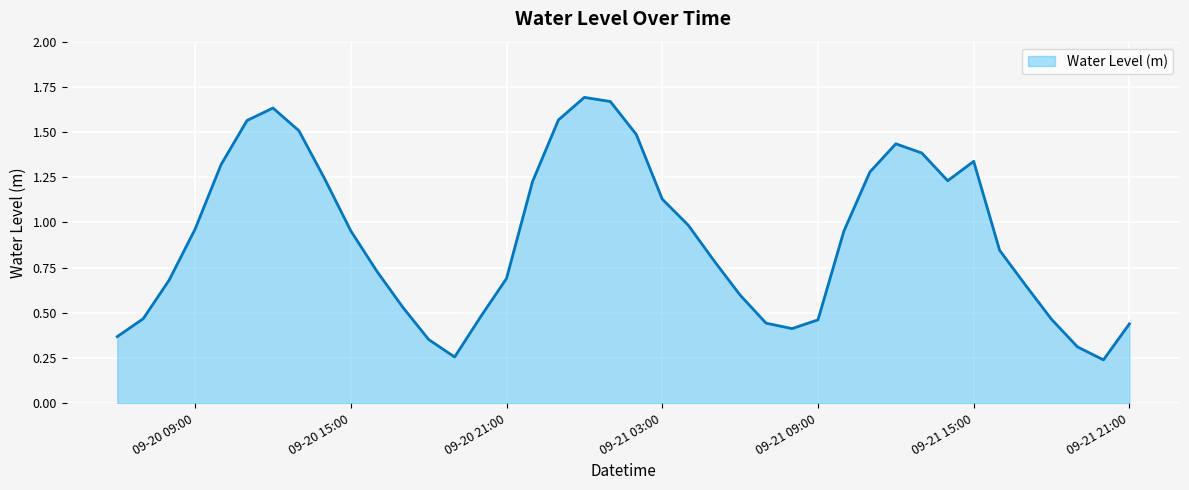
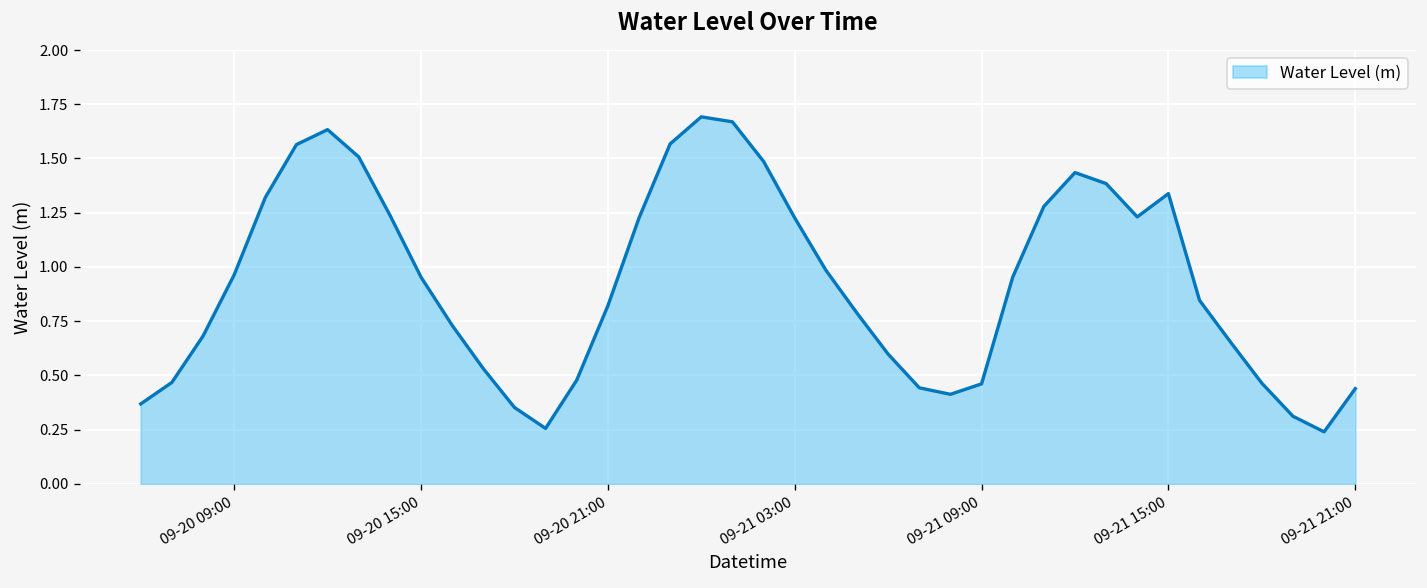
09-20 21:00: 0.69 -> 0.82
09-21 03:00: 1.13 -> 1.23
